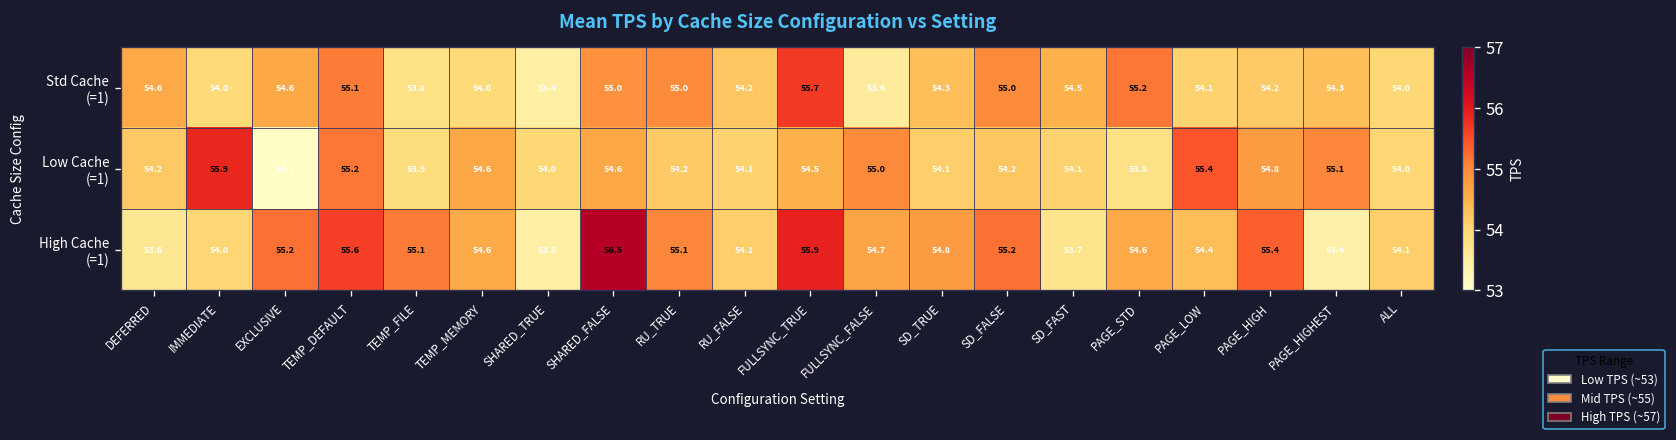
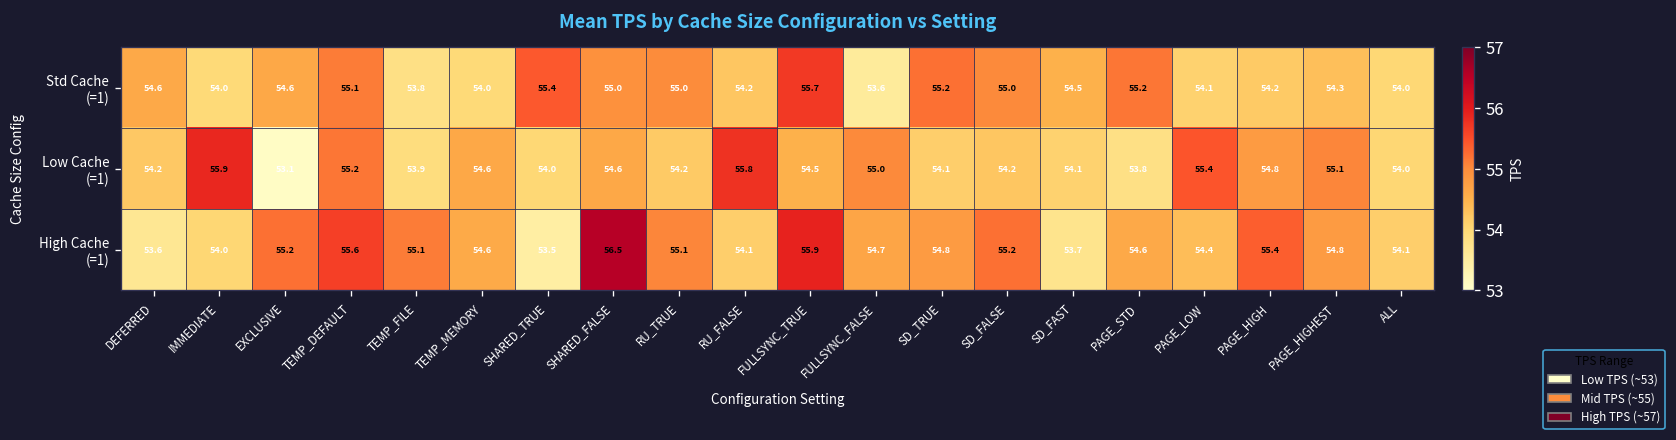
Std Cache (=1), SHARED_TRUE: 53.4 -> 55.4
Std Cache (=1), SD_TRUE: 54.3 -> 55.2
Low Cache (=1), RU_FALSE: 54.1 -> 55.8
High Cache (=1), PAGE_HIGHEST: 53.4 -> 54.8
